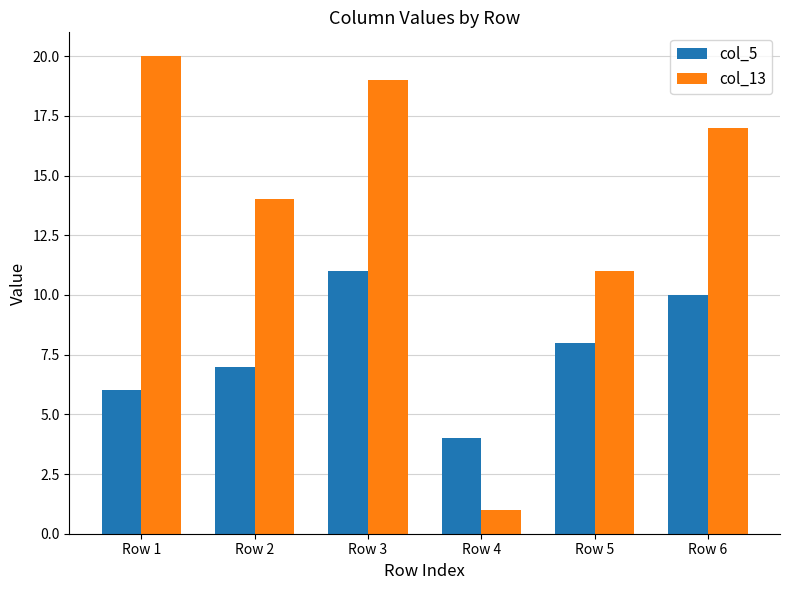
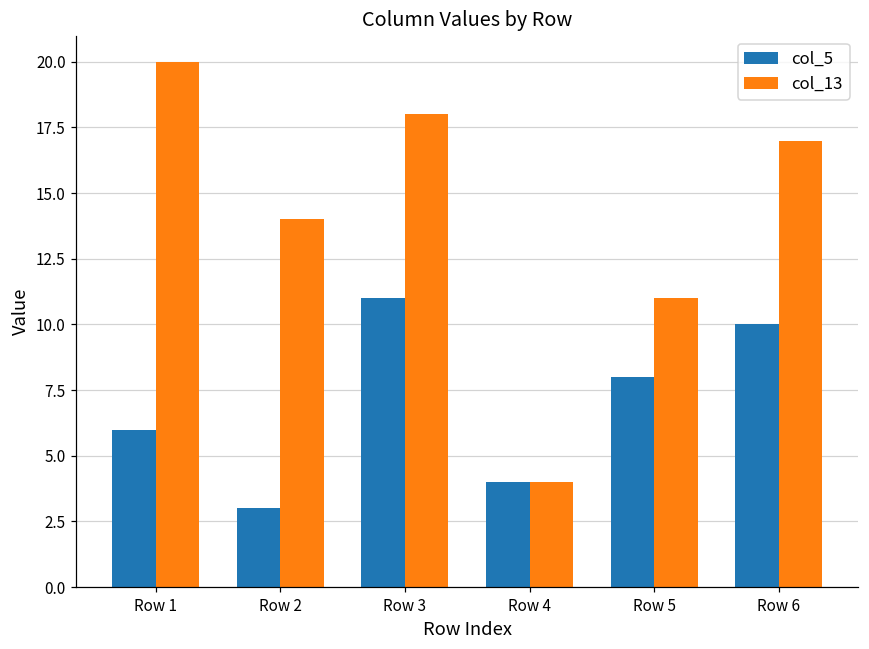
col_5, Row 2: 7 -> 3
col_13, Row 3: 19 -> 18
col_13, Row 4: 1 -> 4
